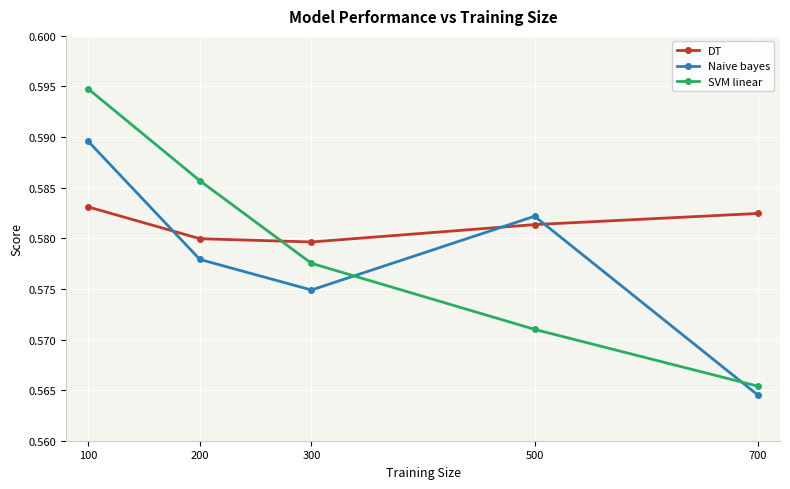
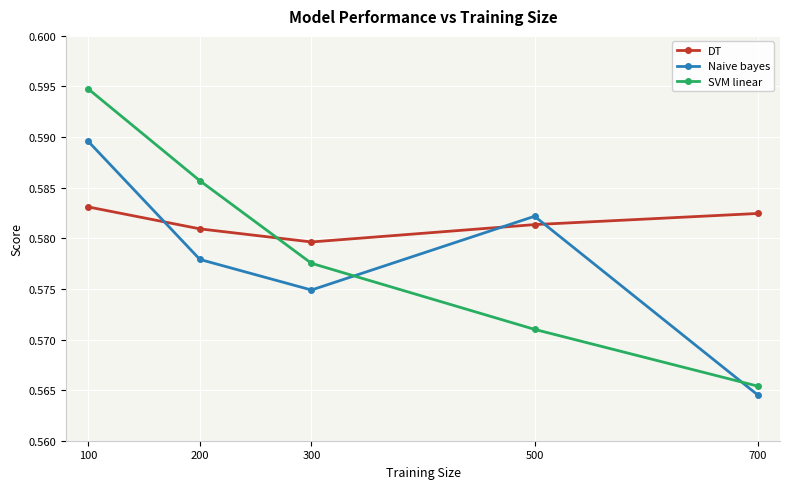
DT, 200: 0.5800 -> 0.5809
